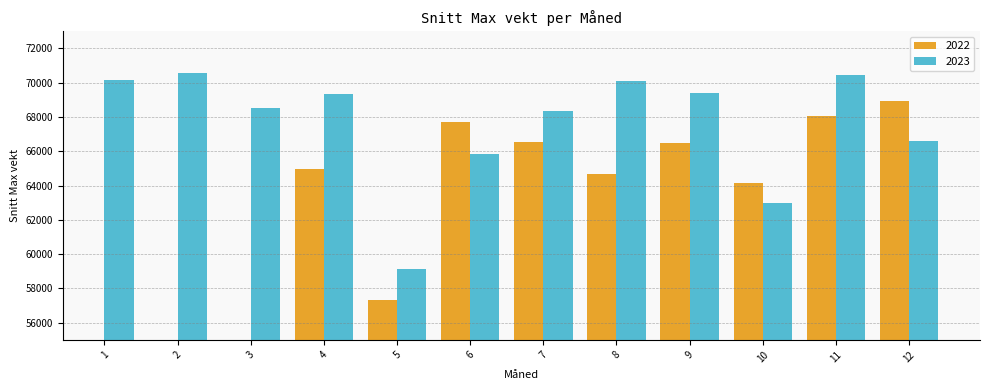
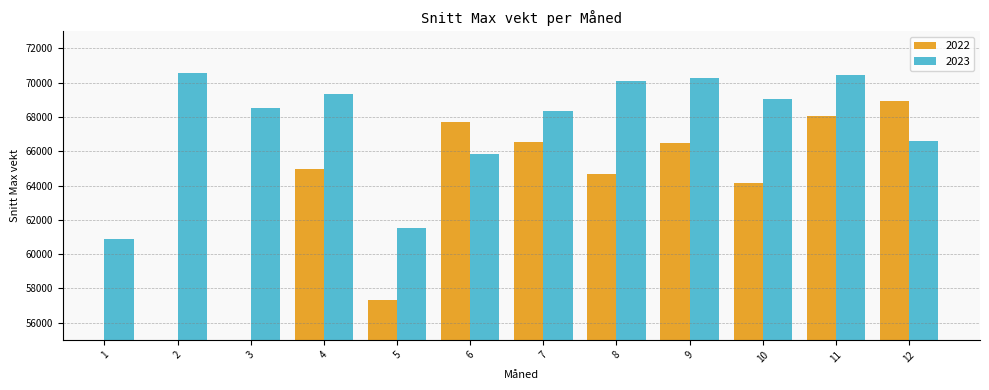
2023, 1: 70200 -> 60900
2023, 5: 59100 -> 61500
2023, 9: 69400 -> 70300
2023, 10: 63000 -> 69000
